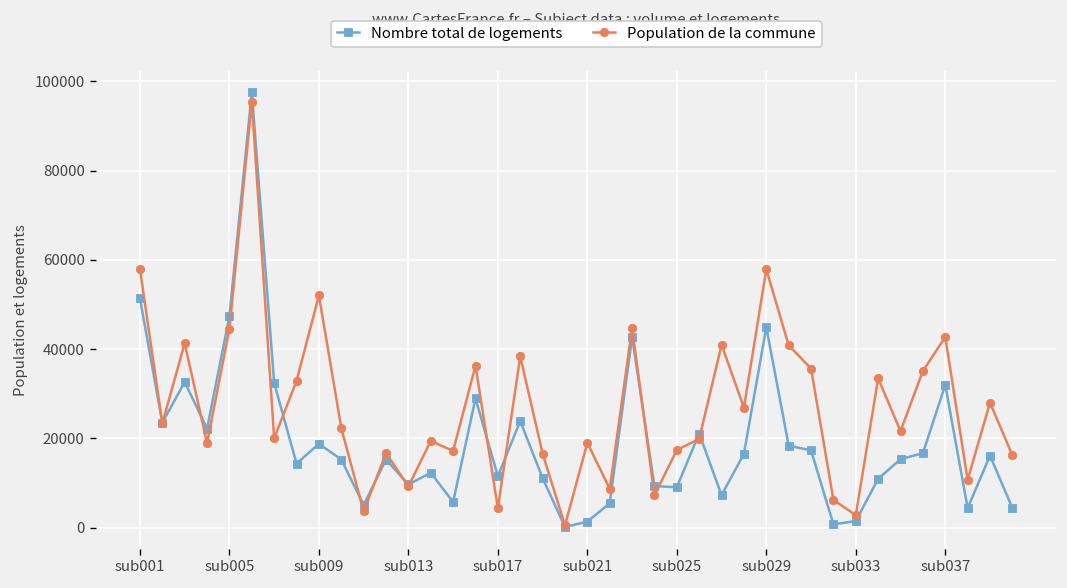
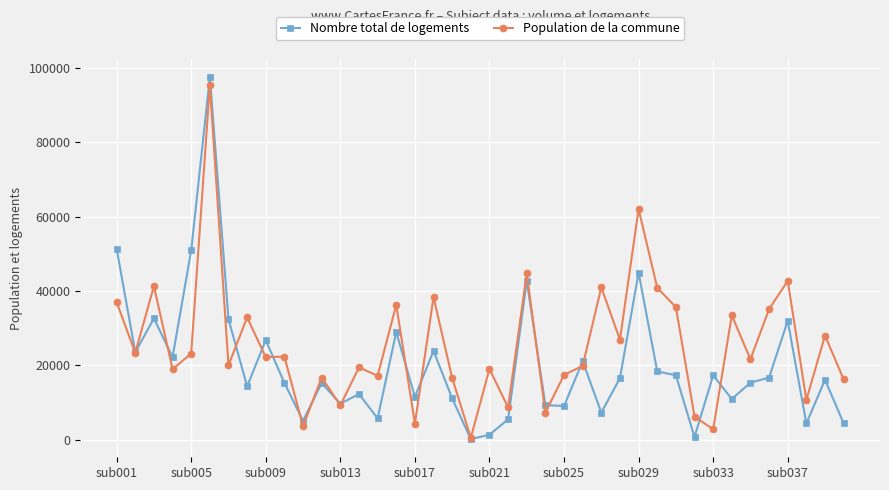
Population de la commune, sub001: 58000 -> 37000
Nombre total de logements, sub005: 47000 -> 51000
Population de la commune, sub005: 45000 -> 23000
Nombre total de logements, sub009: 19000 -> 27000
Population de la commune, sub009: 52000 -> 22000
Population de la commune, sub029: 58000 -> 62000
Nombre total de logements, sub033: 2000 -> 17000
